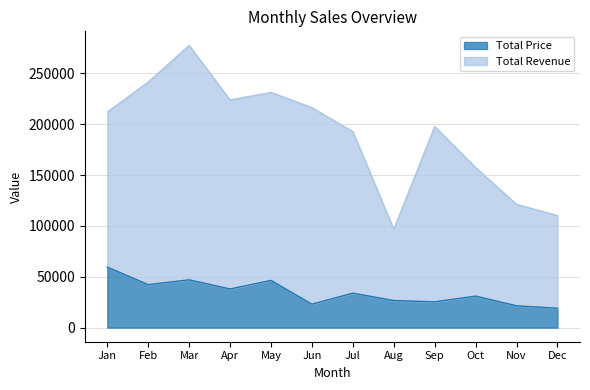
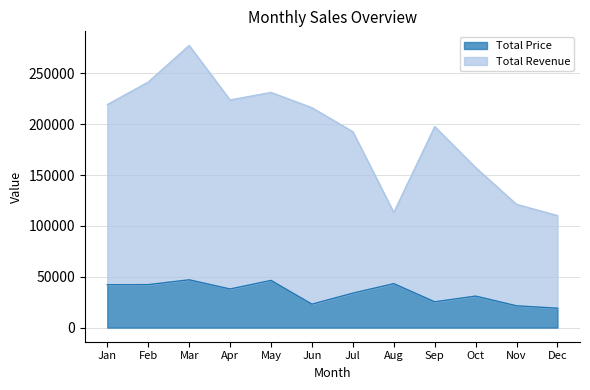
Total Price, Jan: 59000 -> 42000
Total Revenue, Jan: 152000 -> 177000
Total Price, Aug: 27000 -> 43000
